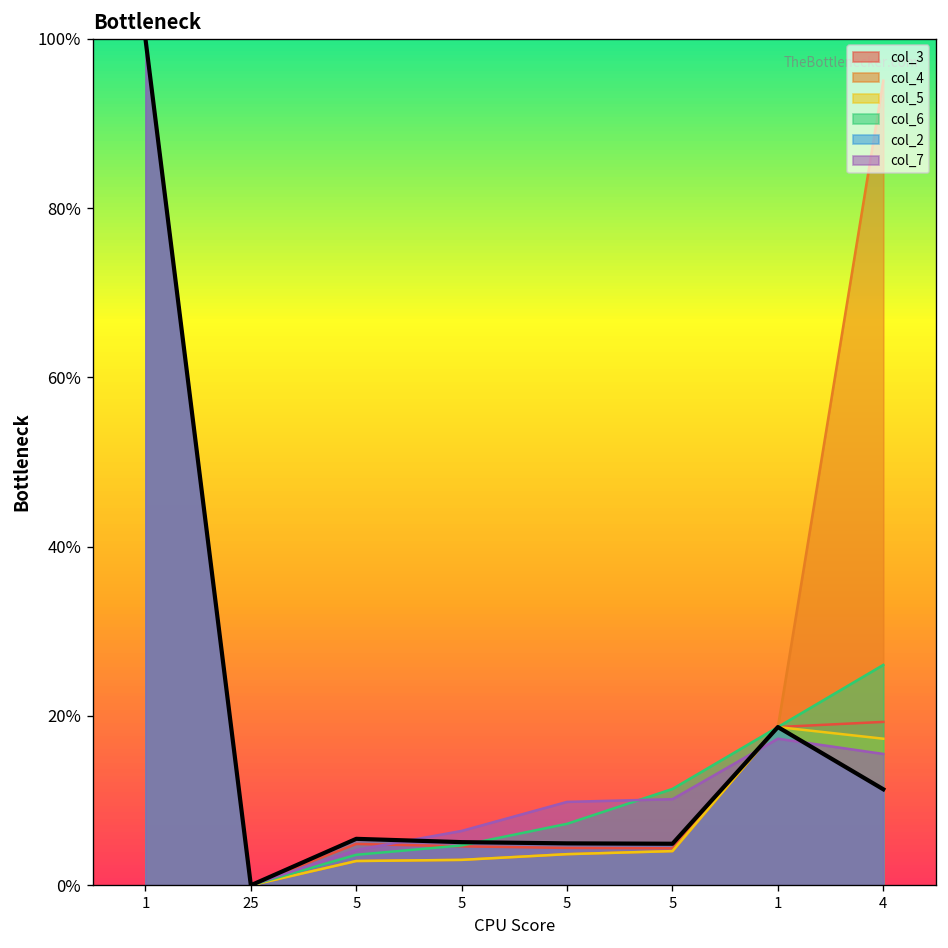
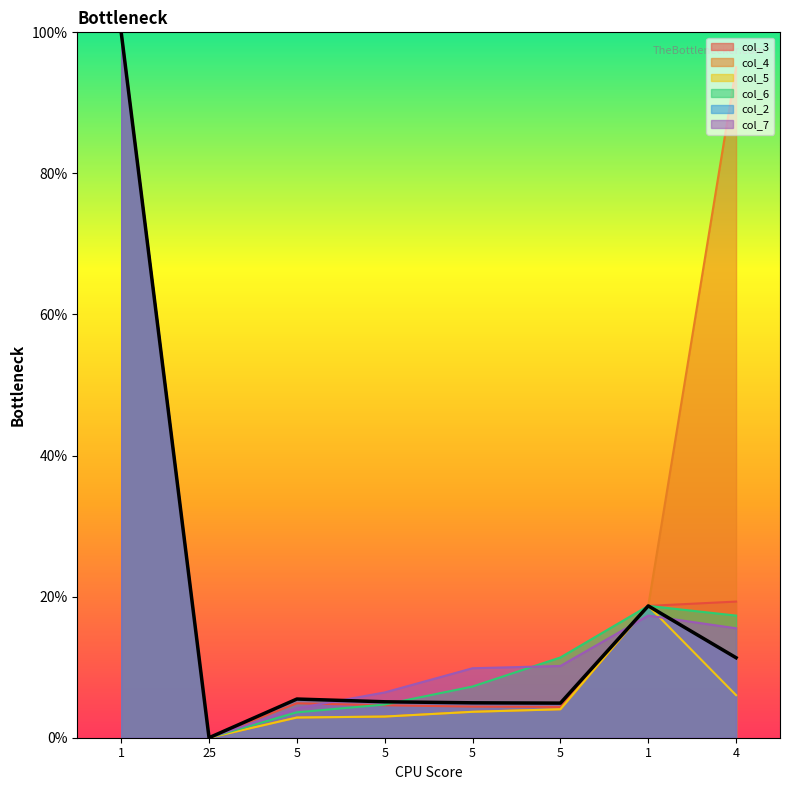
col_5, 4: 17% -> 6%
col_6, 4: 26% -> 17%
